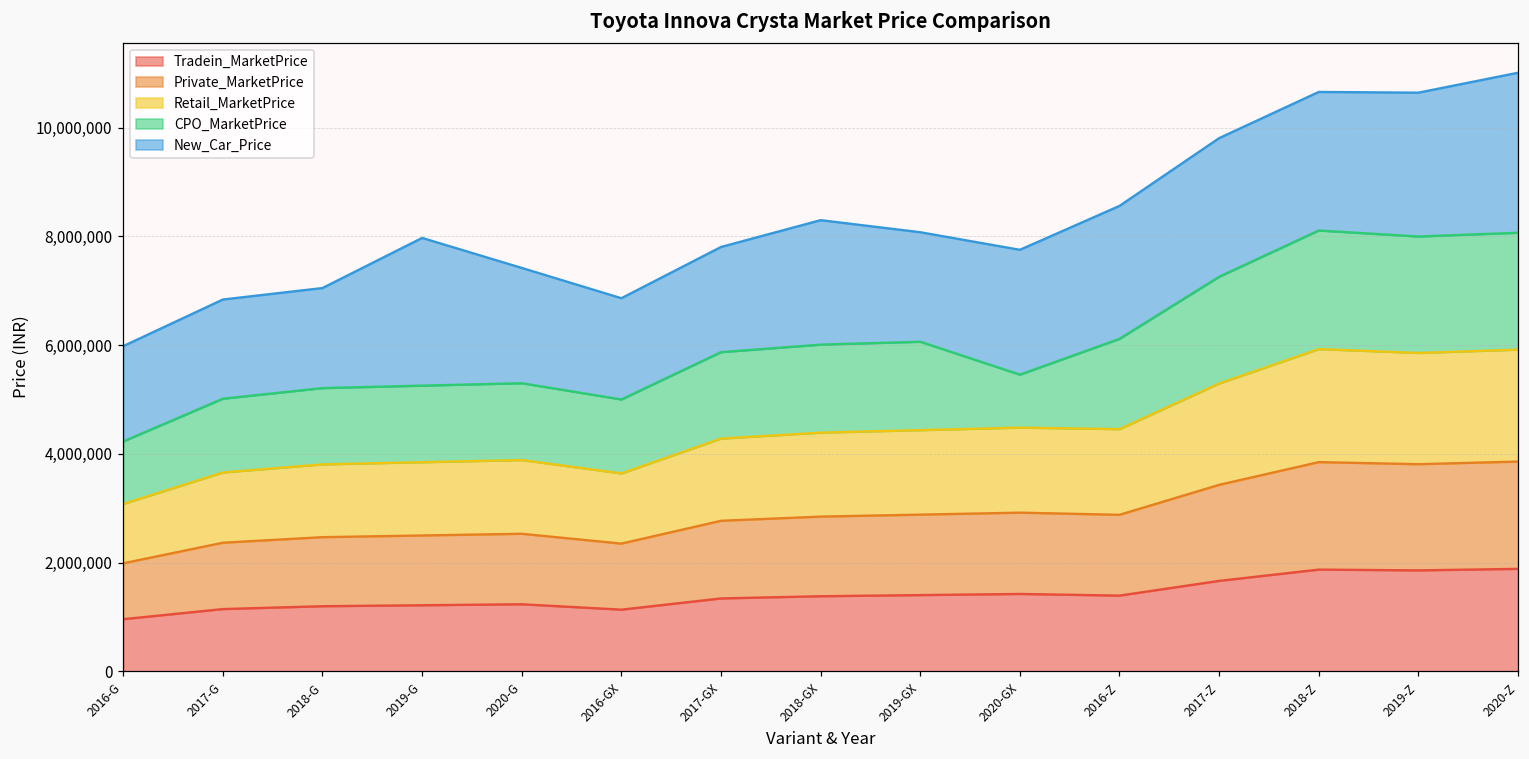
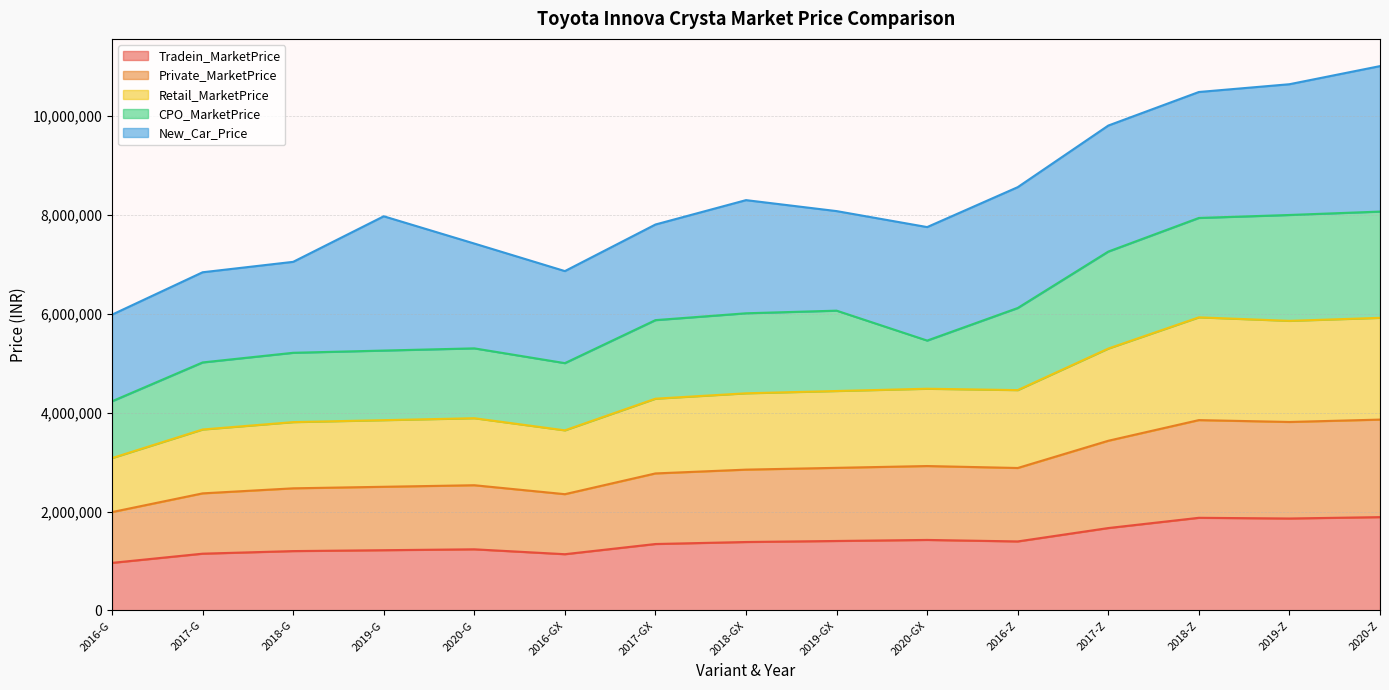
CPO_MarketPrice, 2018-Z: 2,200,000 -> 2,000,000
